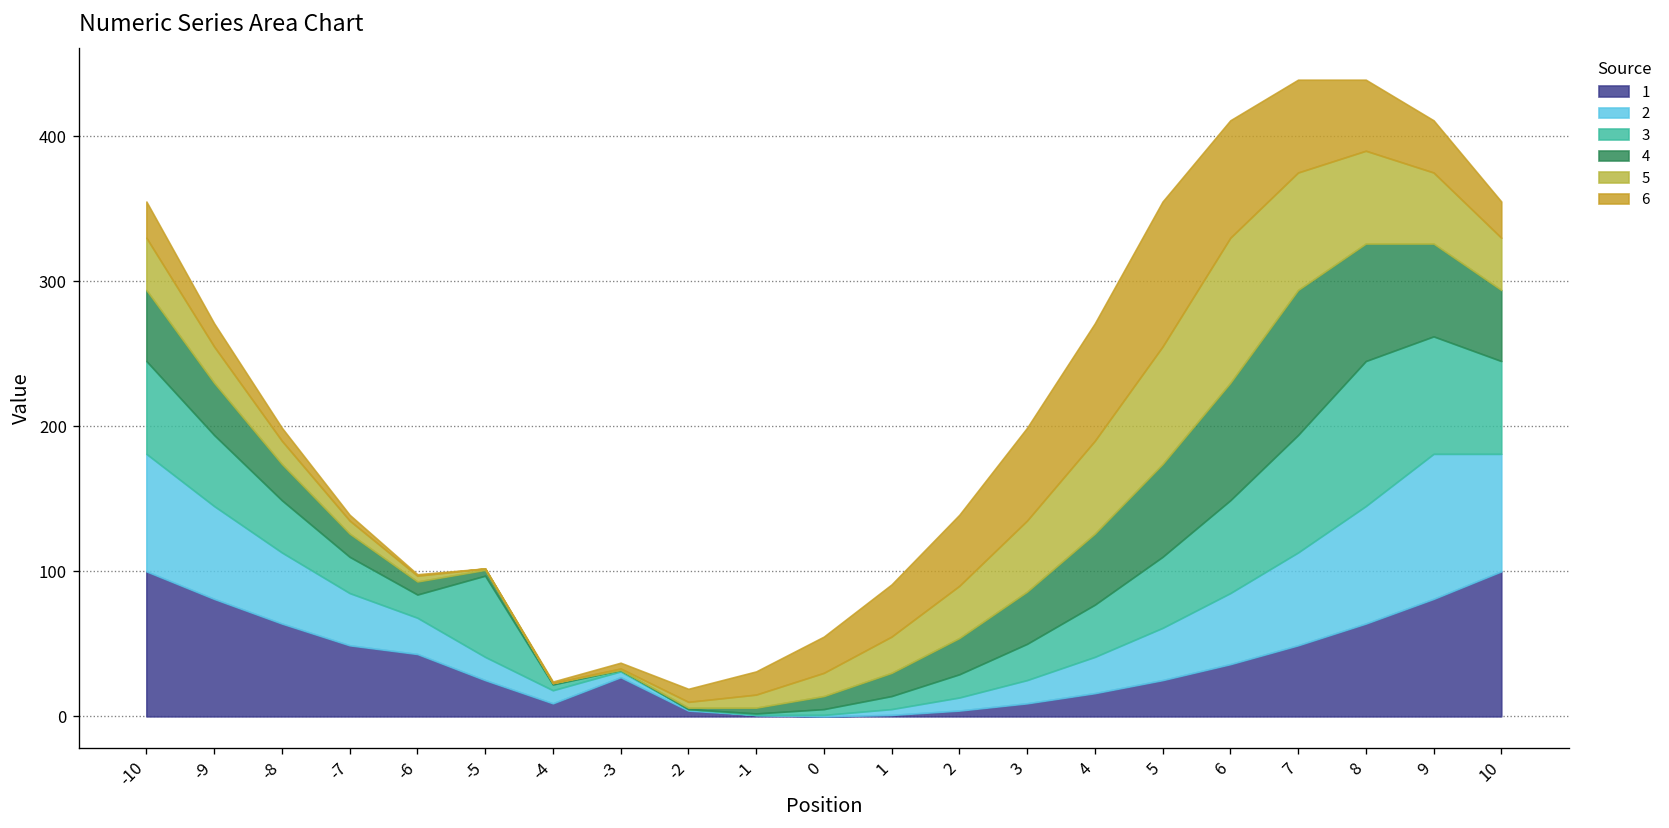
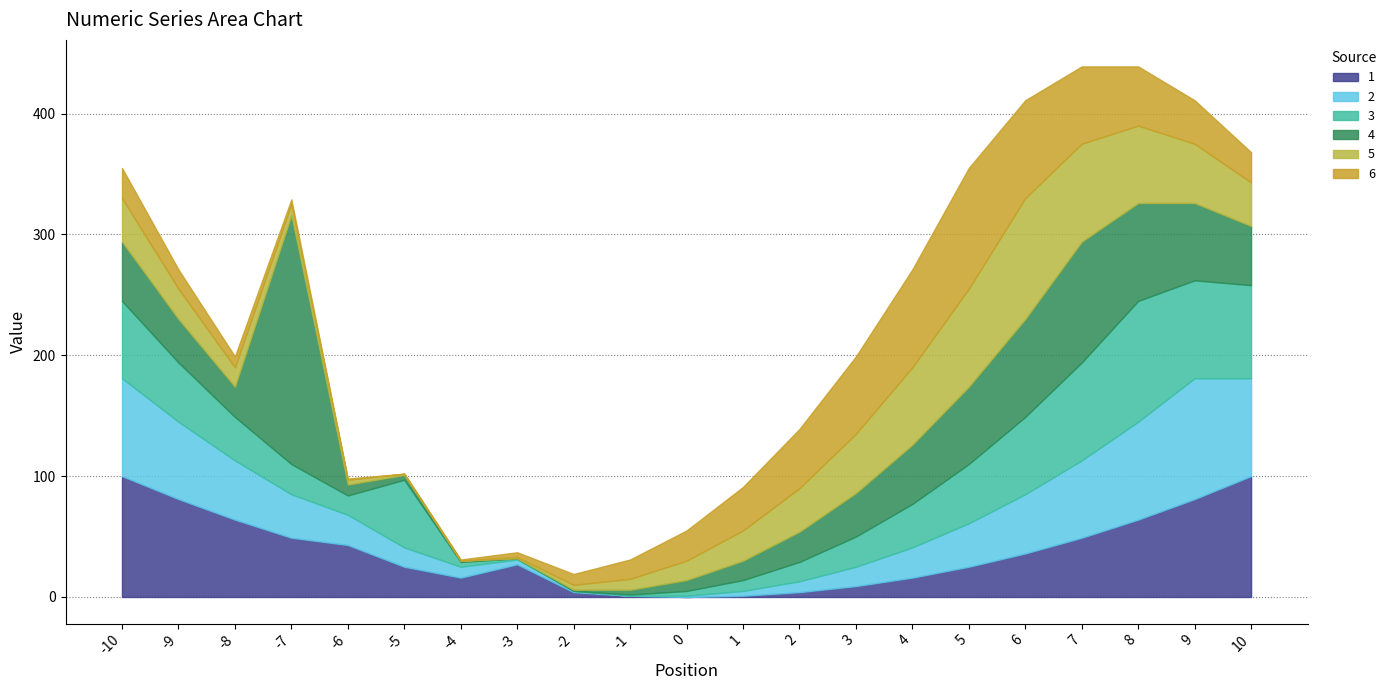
4, -7: 16 -> 206
1, -4: 9 -> 16
3, 10: 64 -> 77
